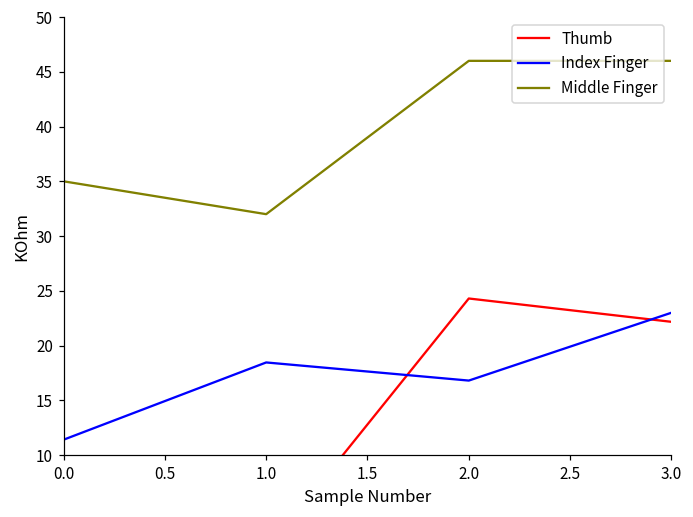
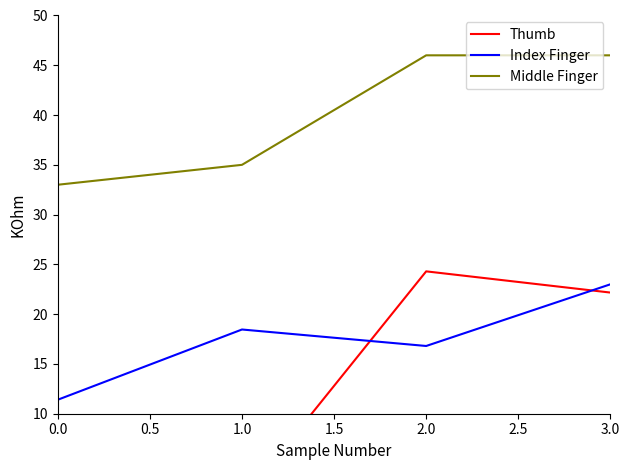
Middle Finger, 0.0: 35 -> 33
Middle Finger, 1.0: 32 -> 35
